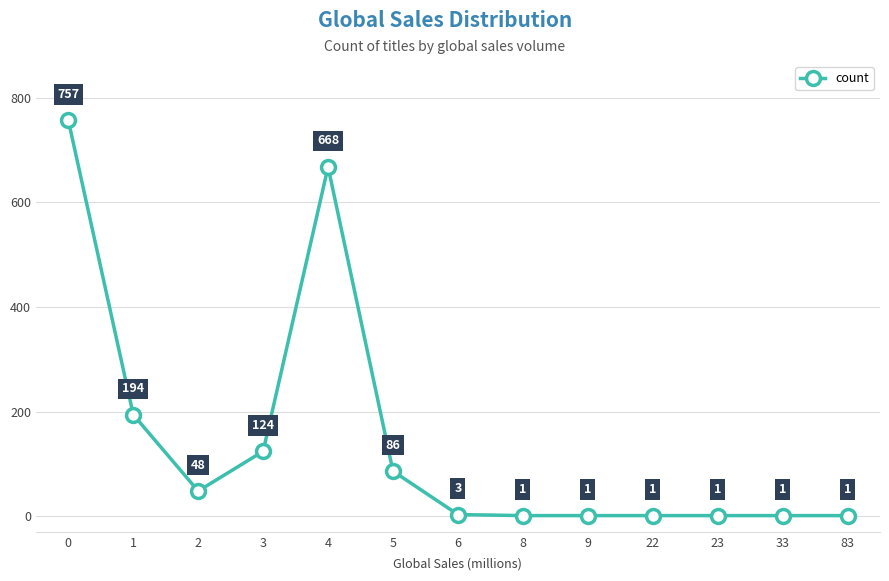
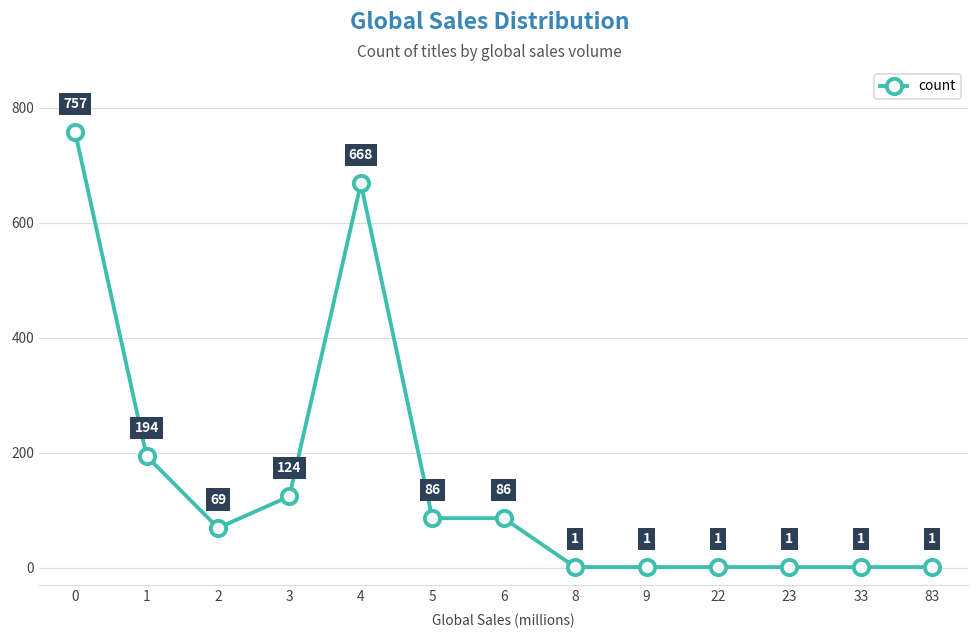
2: 48 -> 69
6: 3 -> 86
